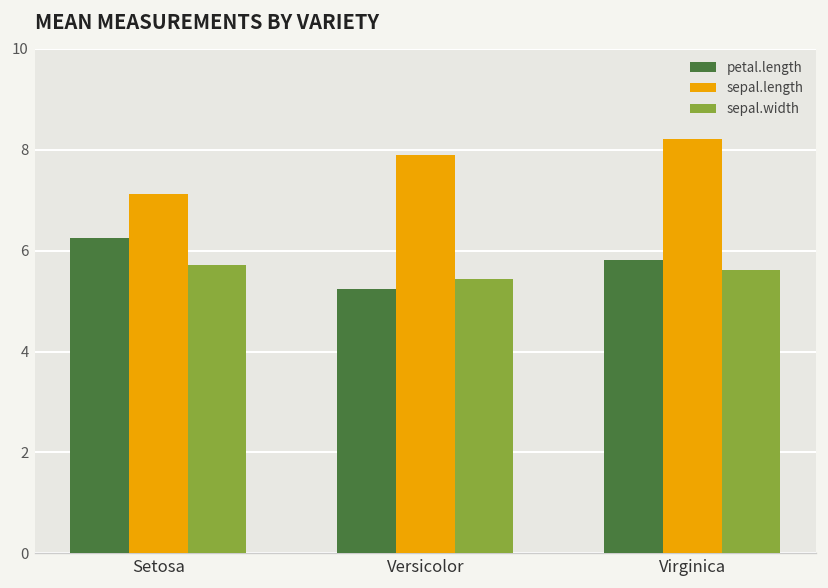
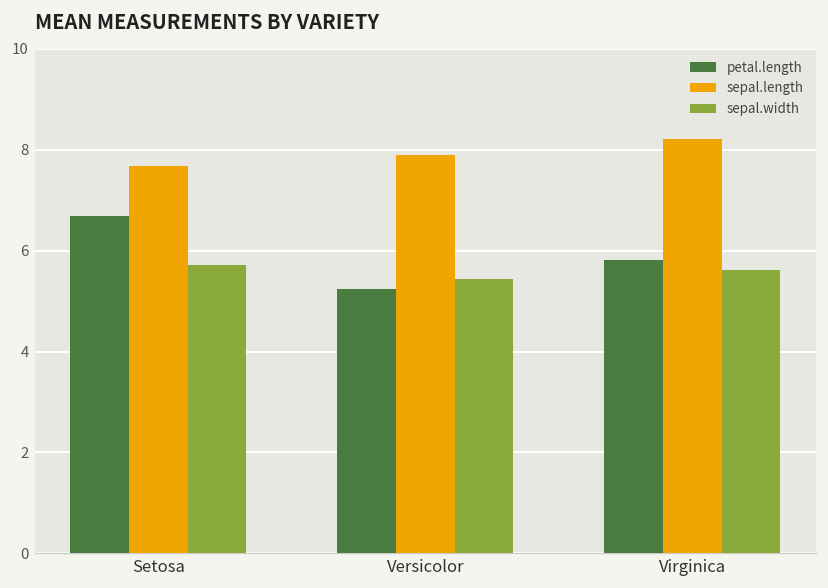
petal.length, Setosa: 6.3 -> 6.7
sepal.length, Setosa: 7.1 -> 7.7
